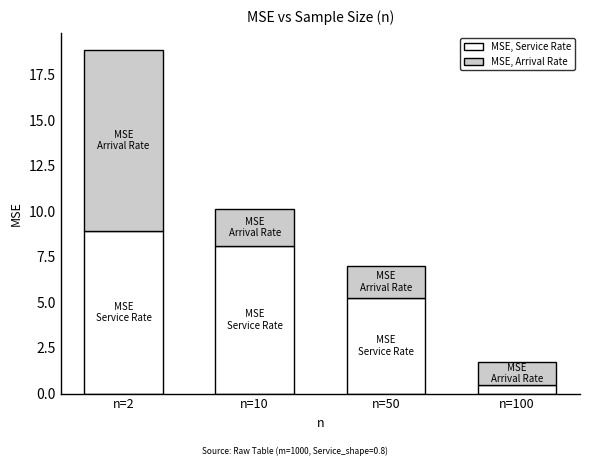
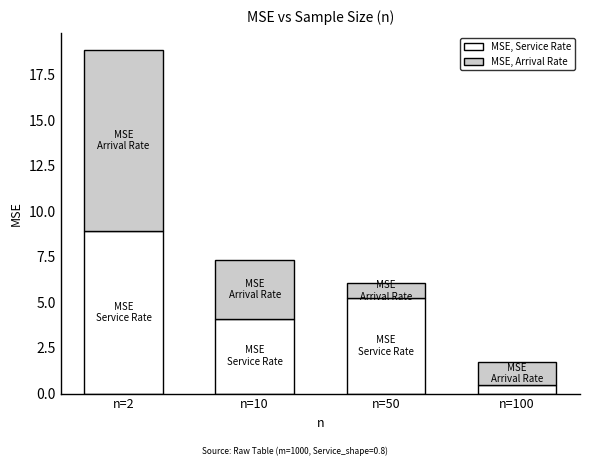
MSE, Service Rate, n=10: 8.1 -> 4.1
MSE, Arrival Rate, n=10: 2.0 -> 3.2
MSE, Arrival Rate, n=50: 1.8 -> 0.8
